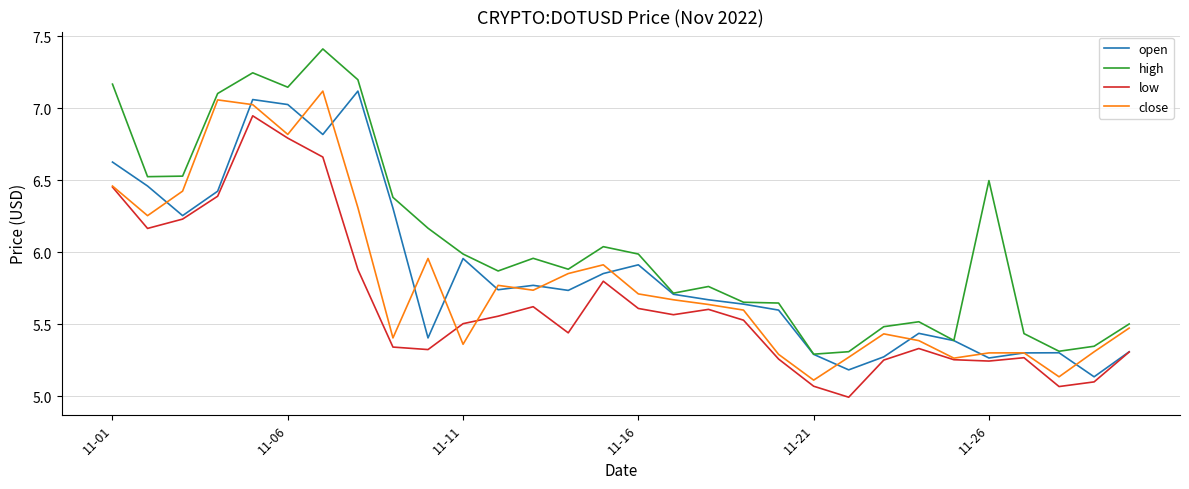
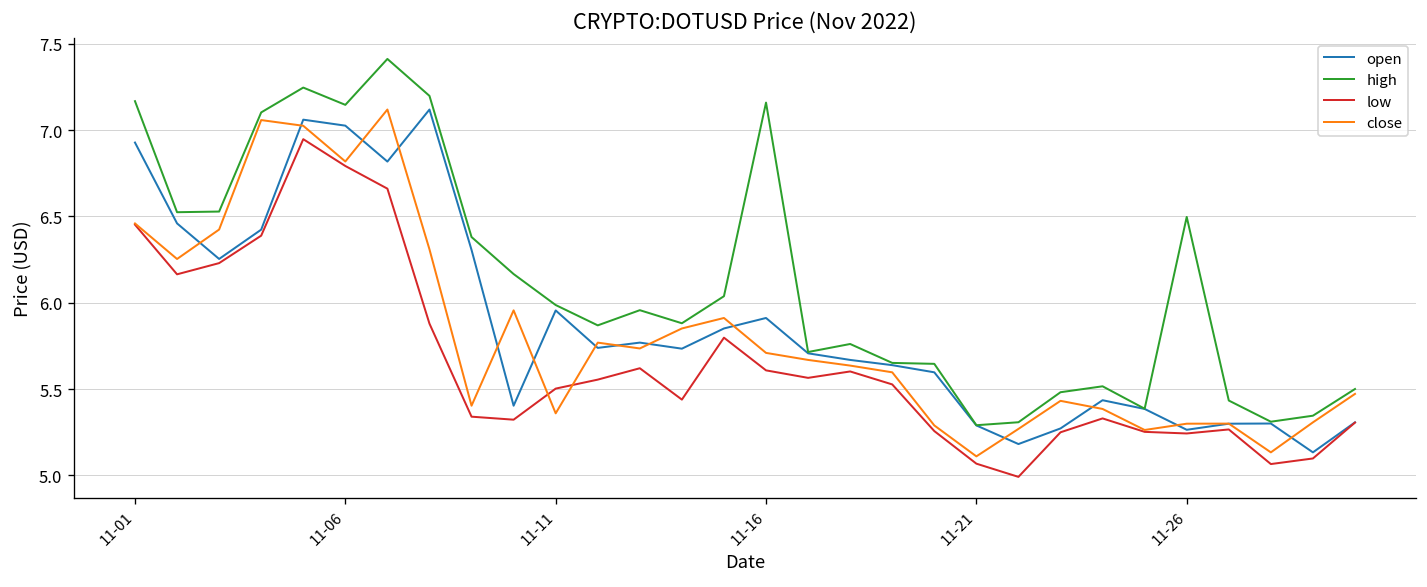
open, 11-01: 6.63 -> 6.93
high, 11-16: 5.99 -> 7.16
